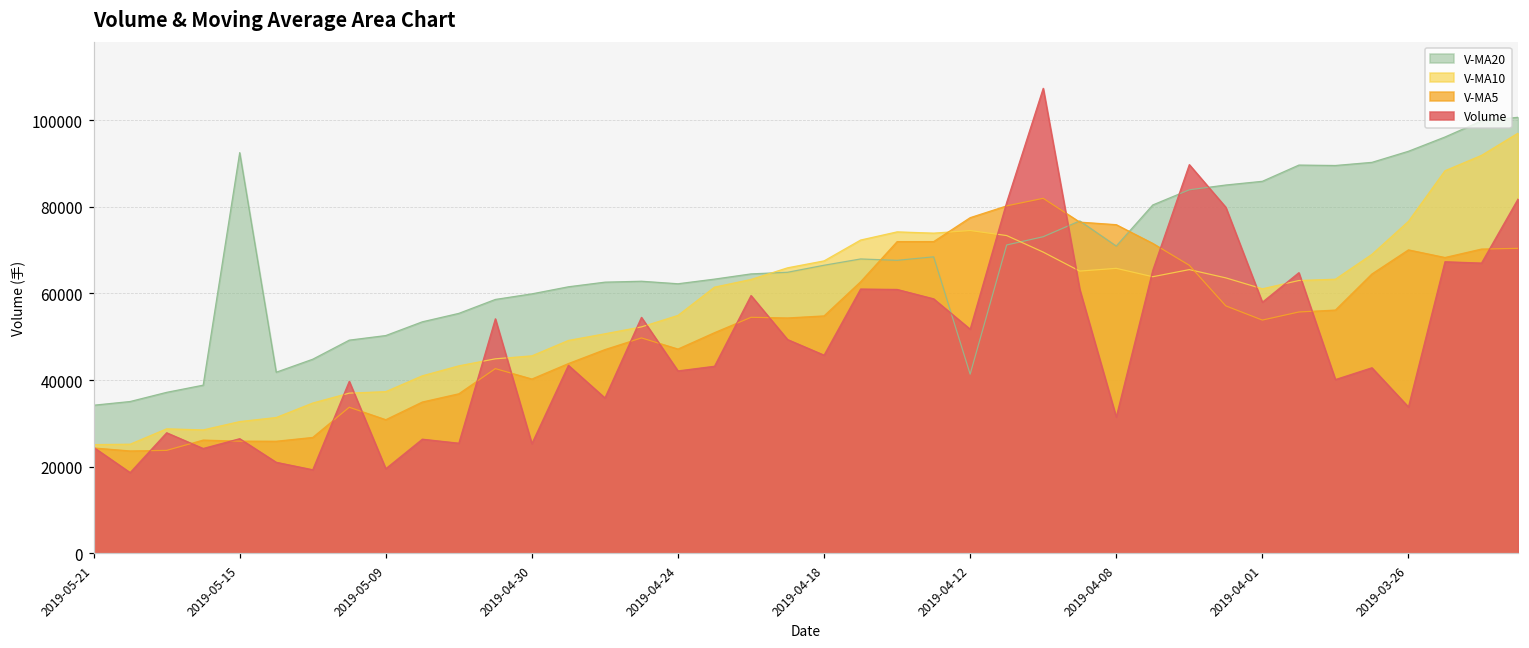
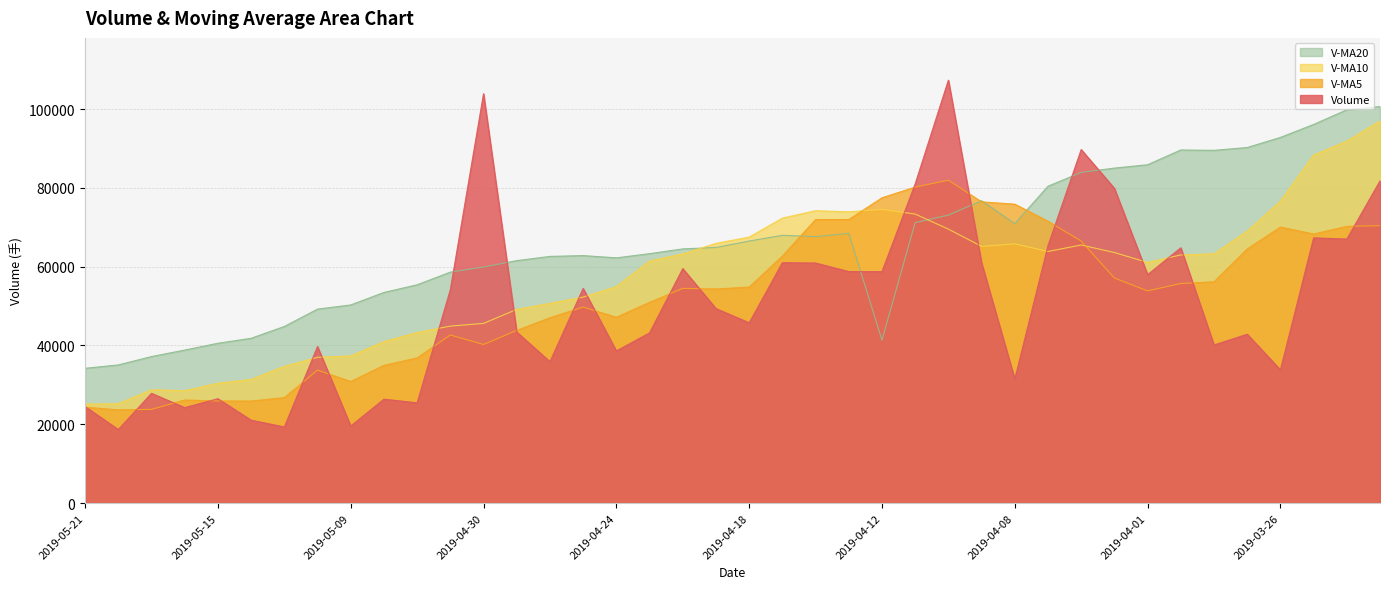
V-MA20, 2019-05-15: 92000 -> 41000
Volume, 2019-04-30: 25000 -> 104000
Volume, 2019-04-24: 42000 -> 39000
Volume, 2019-04-12: 52000 -> 59000
